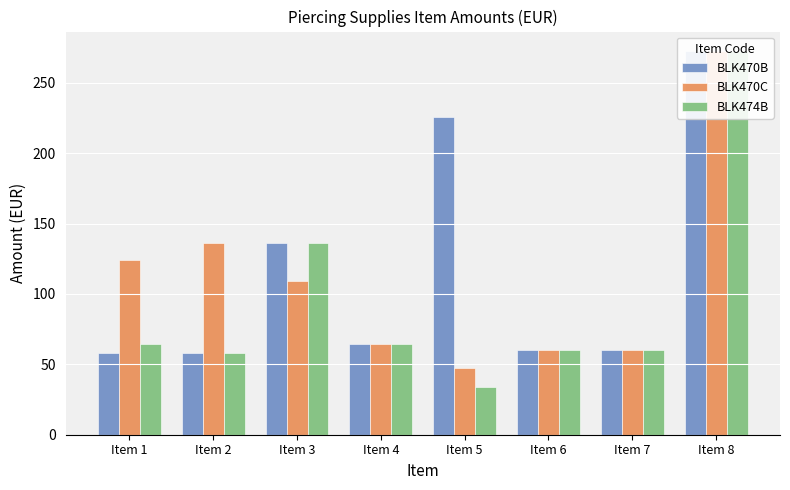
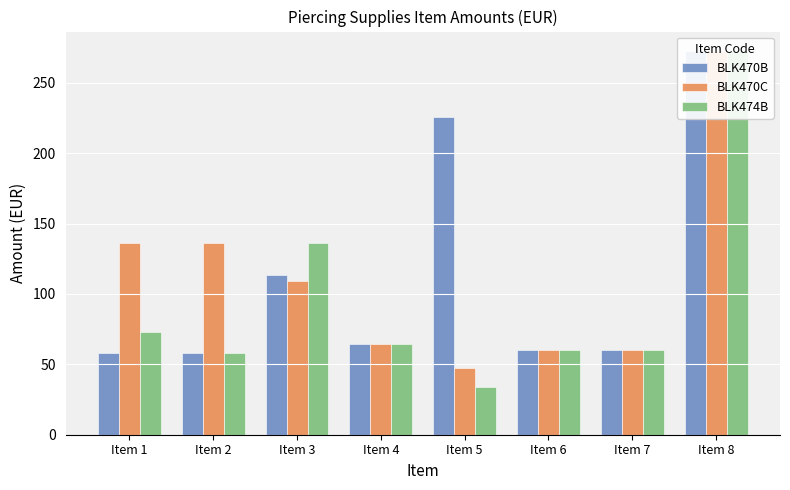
BLK470C, Item 1: 124 -> 136
BLK474B, Item 1: 65 -> 73
BLK470B, Item 3: 136 -> 113
